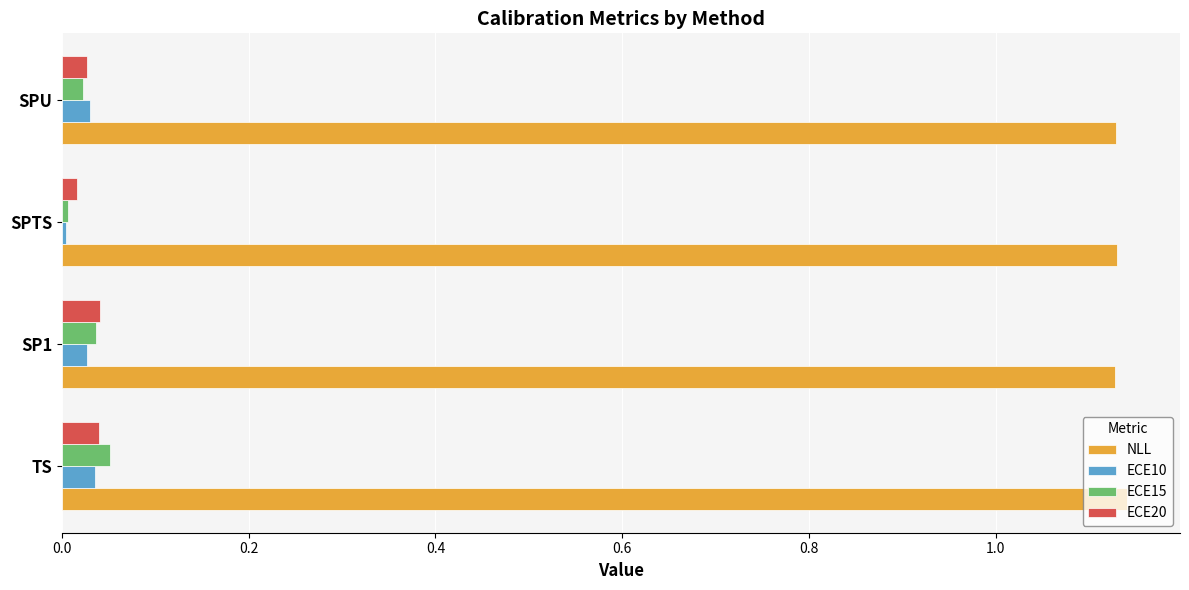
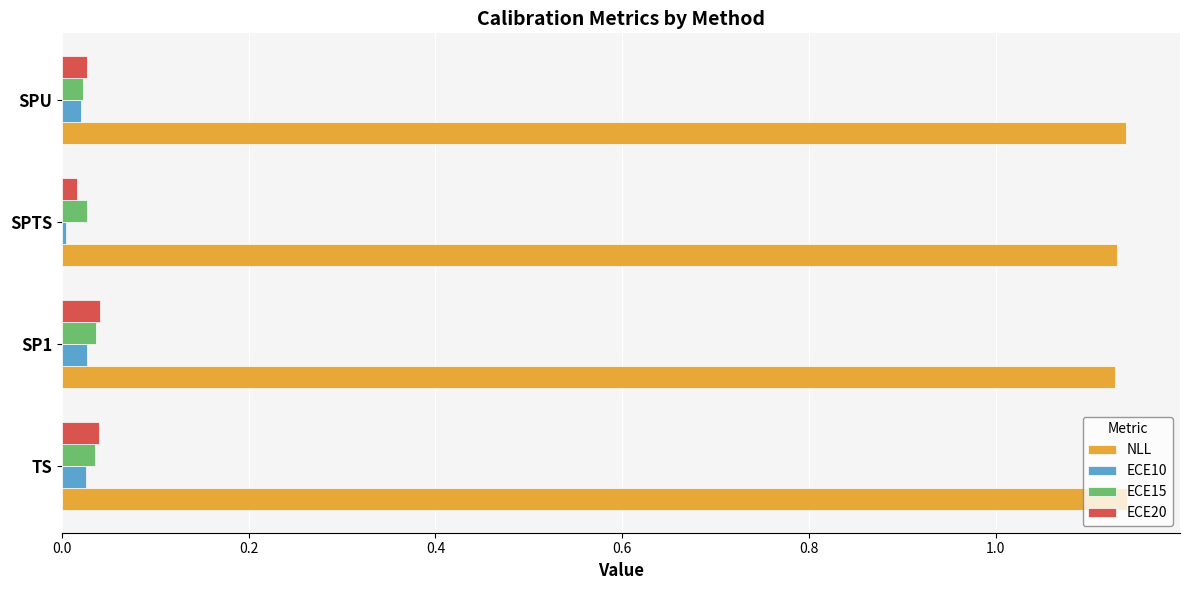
ECE10, SPU: 0.03 -> 0.02
NLL, SPU: 1.13 -> 1.14
ECE15, SPTS: 0.01 -> 0.03
ECE15, TS: 0.05 -> 0.03
ECE10, TS: 0.04 -> 0.03
